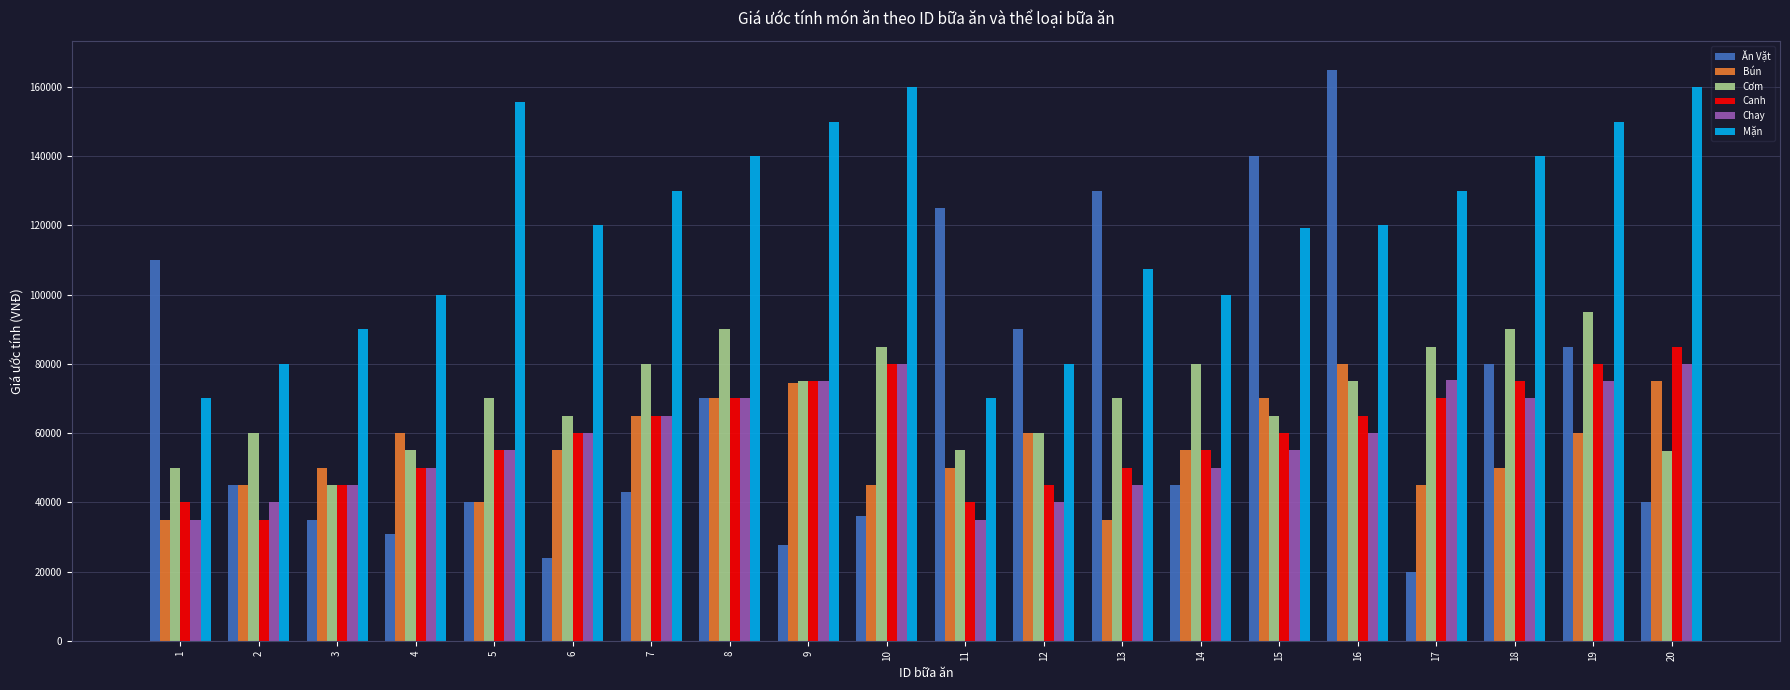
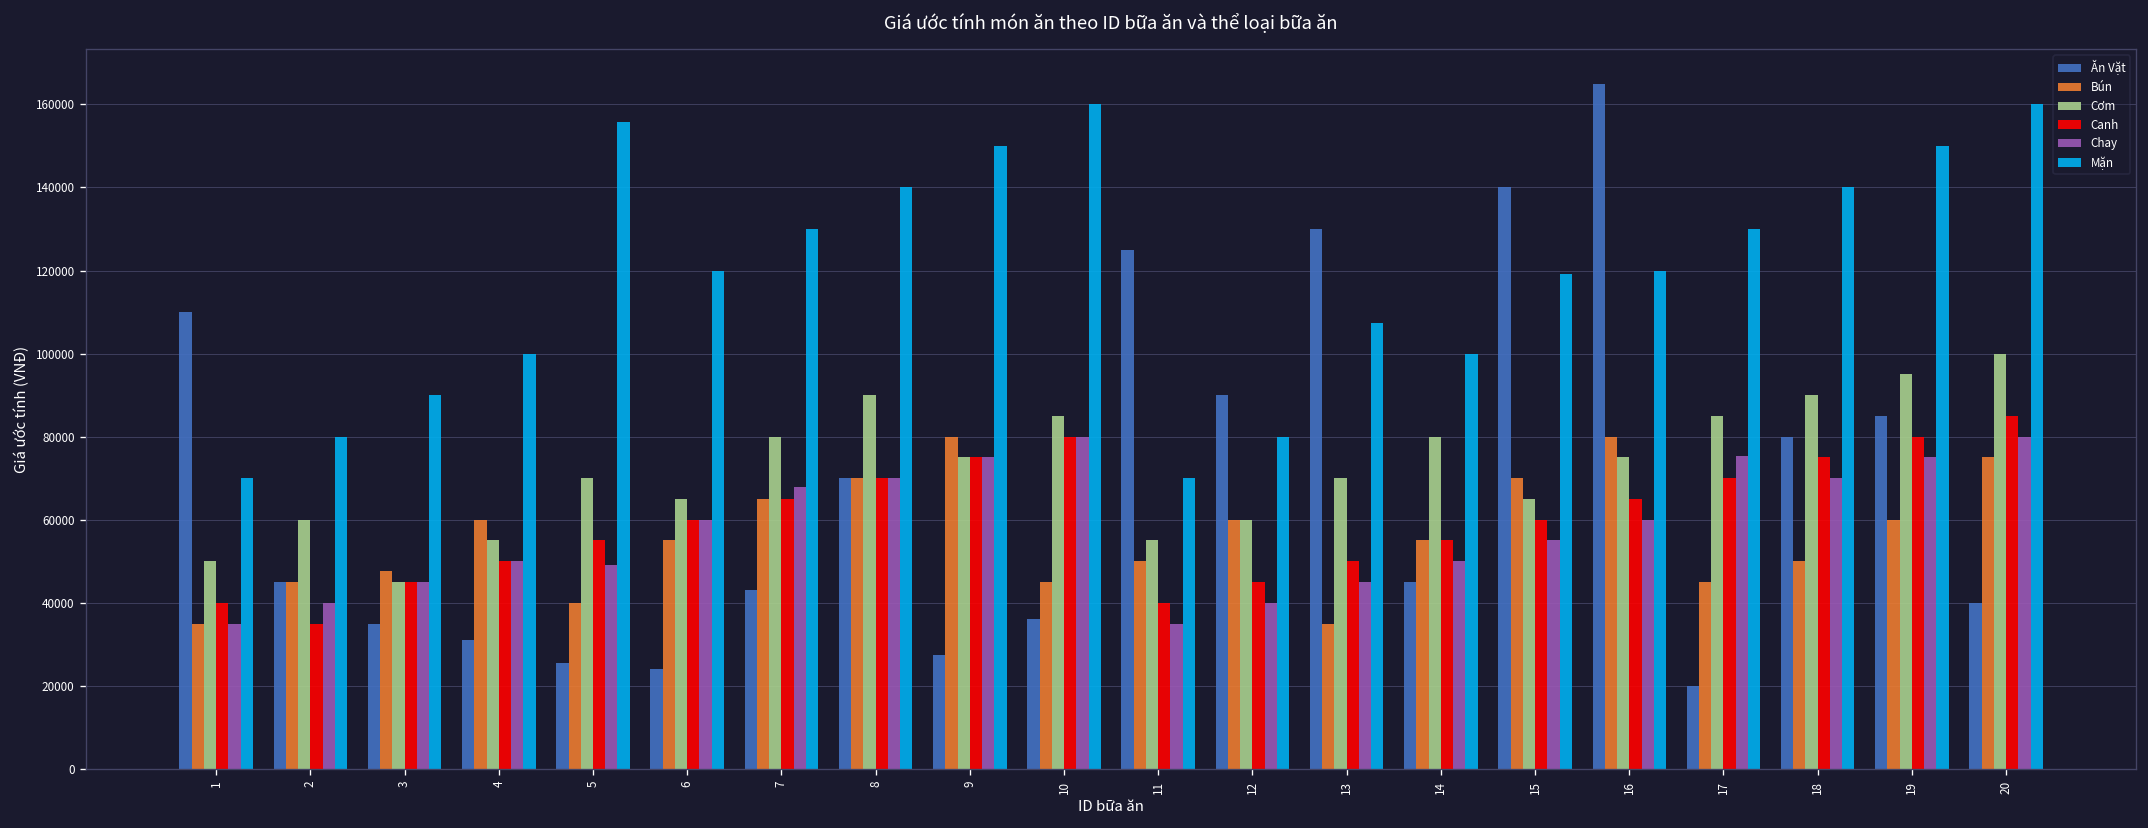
Bún, 3: 50000 -> 48000
Ăn Vặt, 5: 40000 -> 25000
Chay, 5: 55000 -> 49000
Chay, 7: 65000 -> 68000
Bún, 9: 74000 -> 80000
Cơm, 20: 55000 -> 100000
